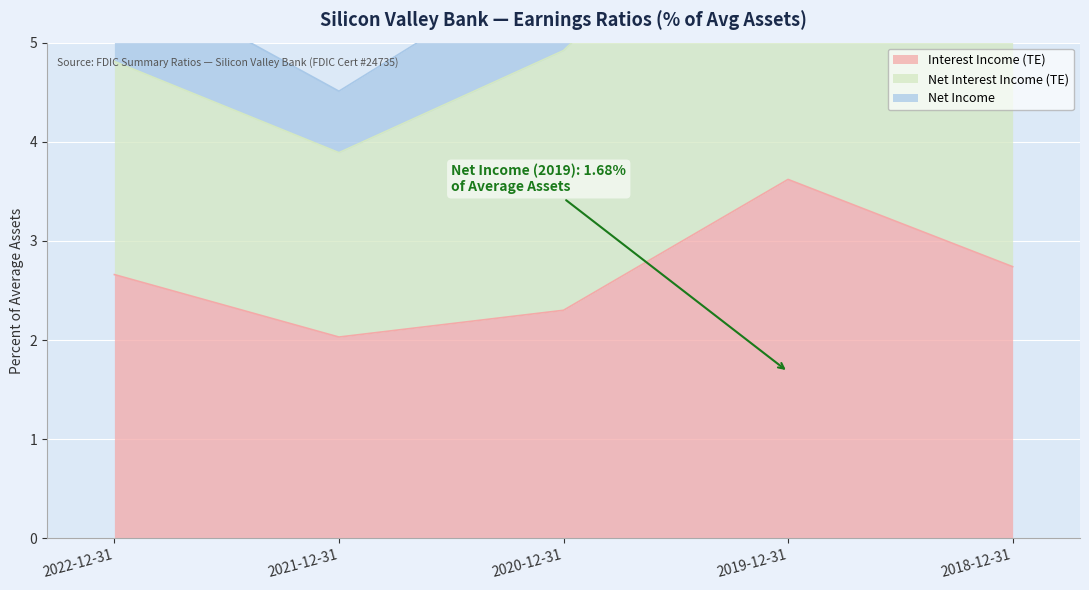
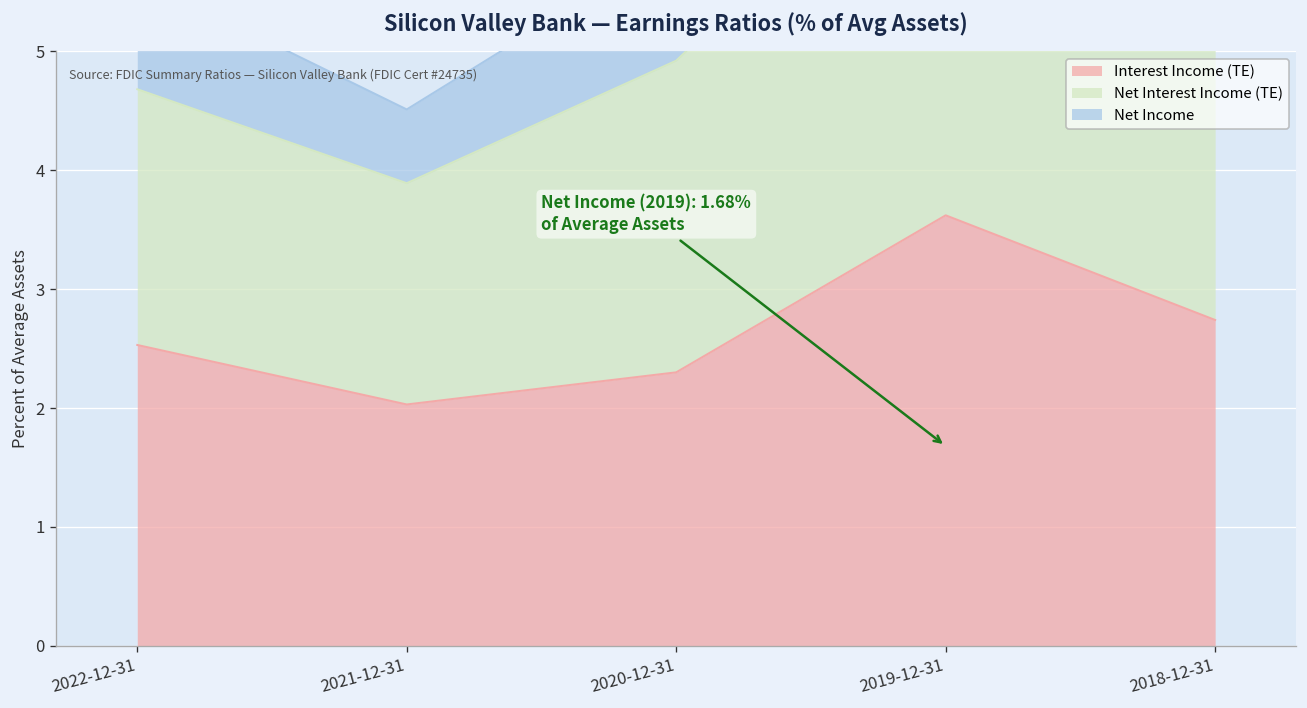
Interest Income (TE), 2022-12-31: 2.7 -> 2.5
